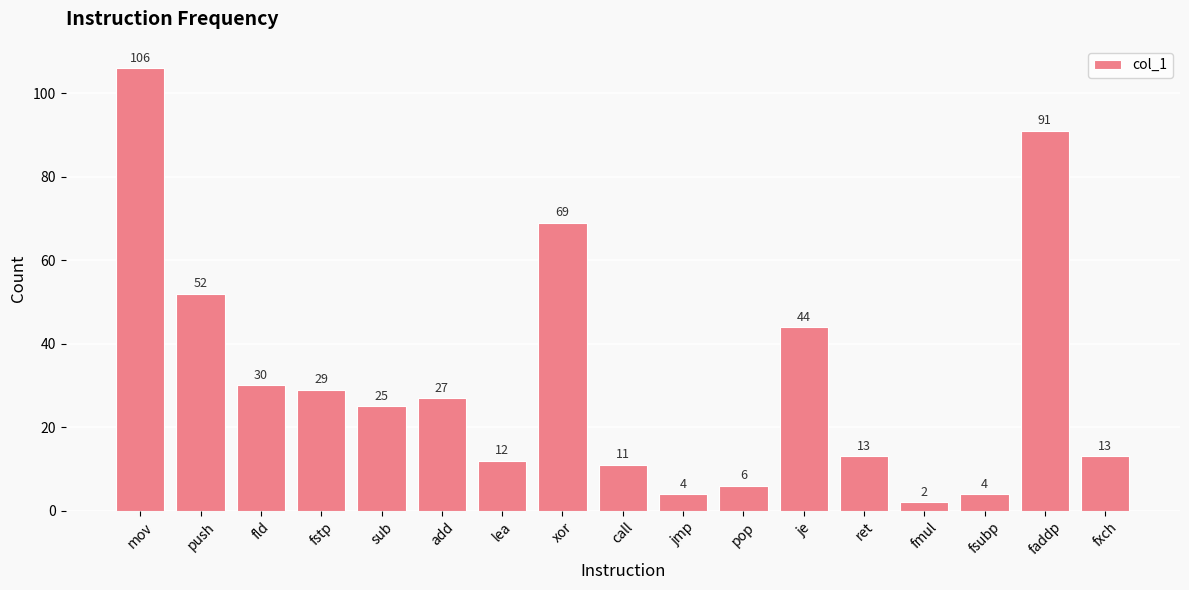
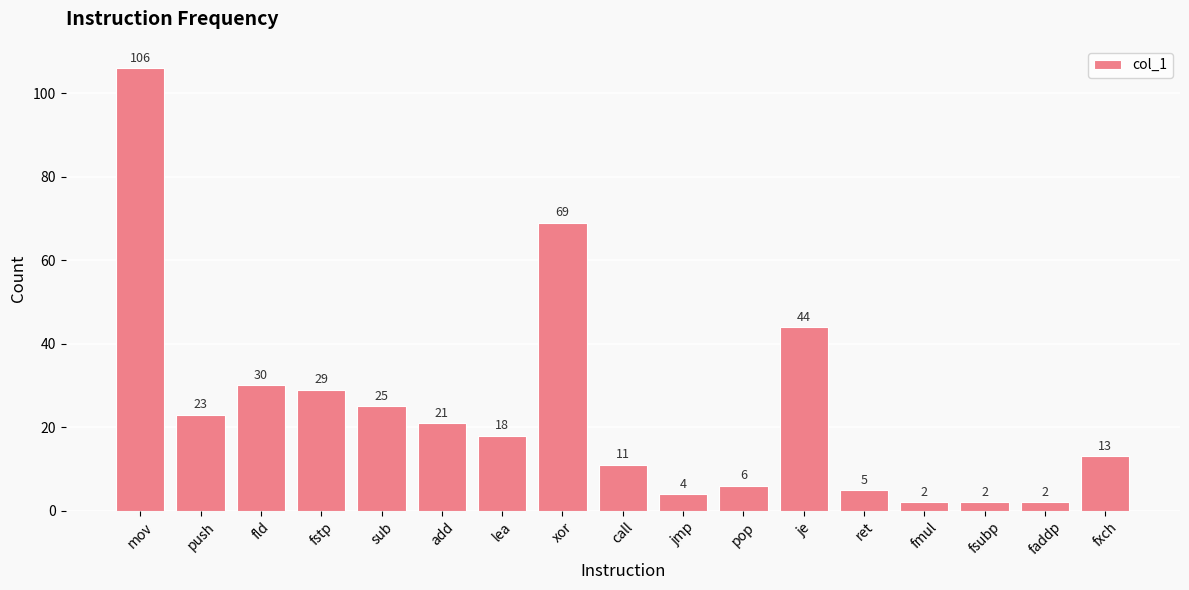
push: 52 -> 23
add: 27 -> 21
lea: 12 -> 18
ret: 13 -> 5
fsubp: 4 -> 2
faddp: 91 -> 2
